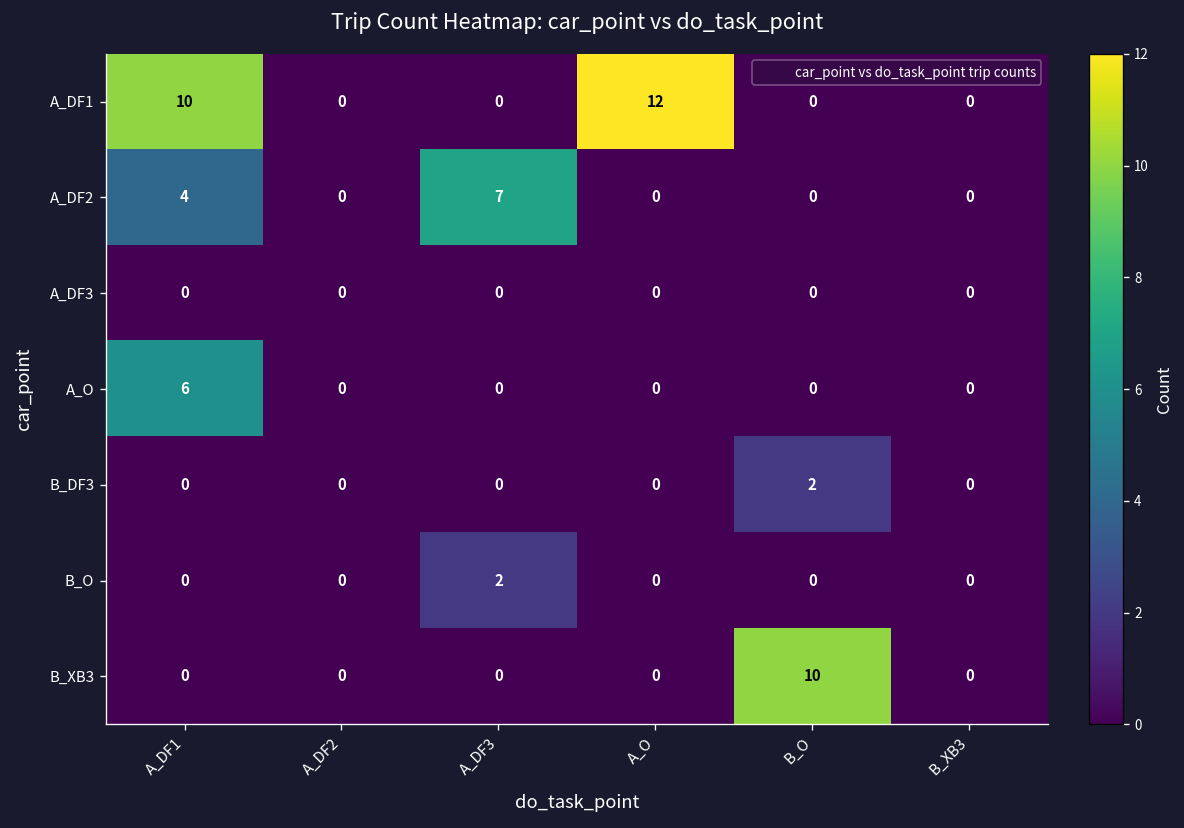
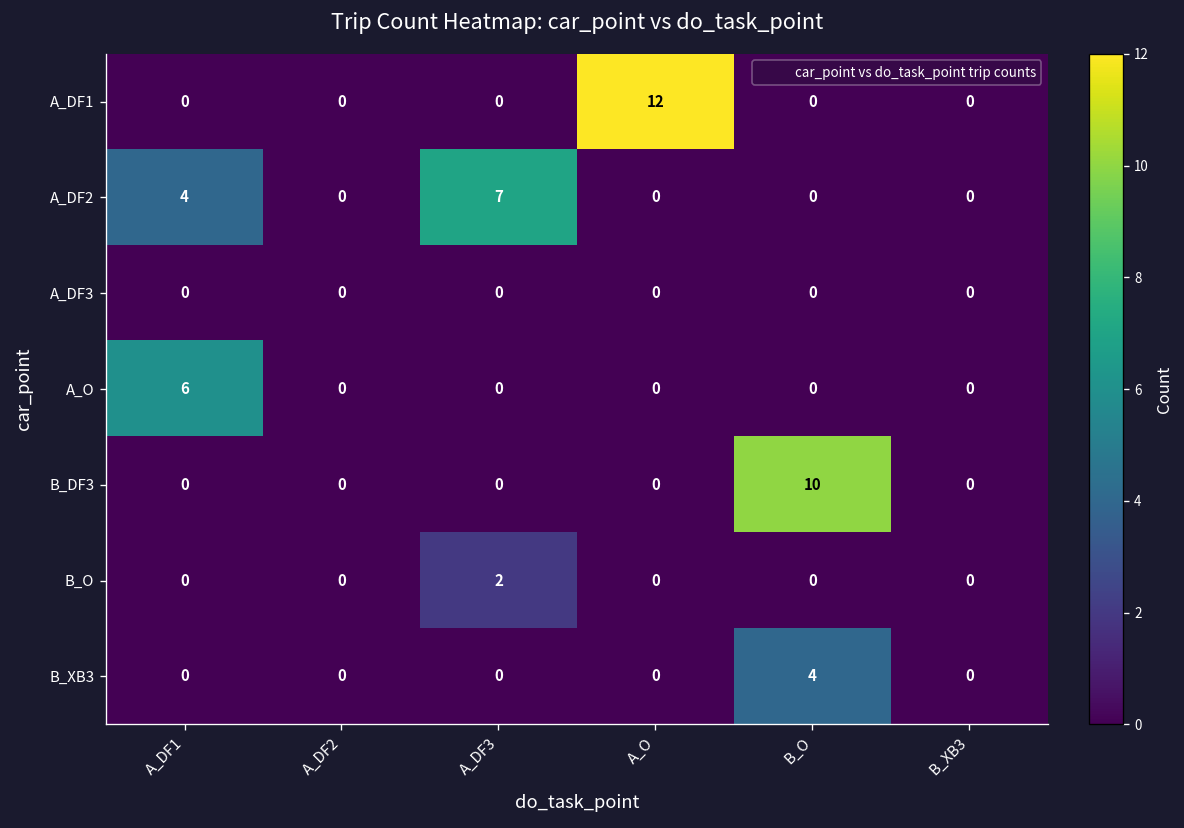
A_DF1, A_DF1: 10 -> 0
B_DF3, B_O: 2 -> 10
B_XB3, B_O: 10 -> 4
